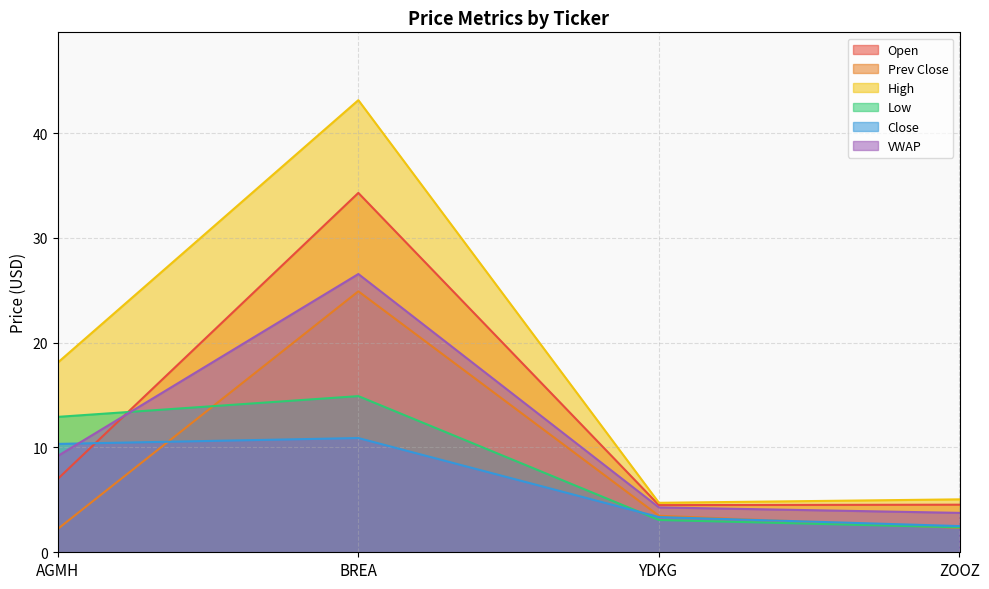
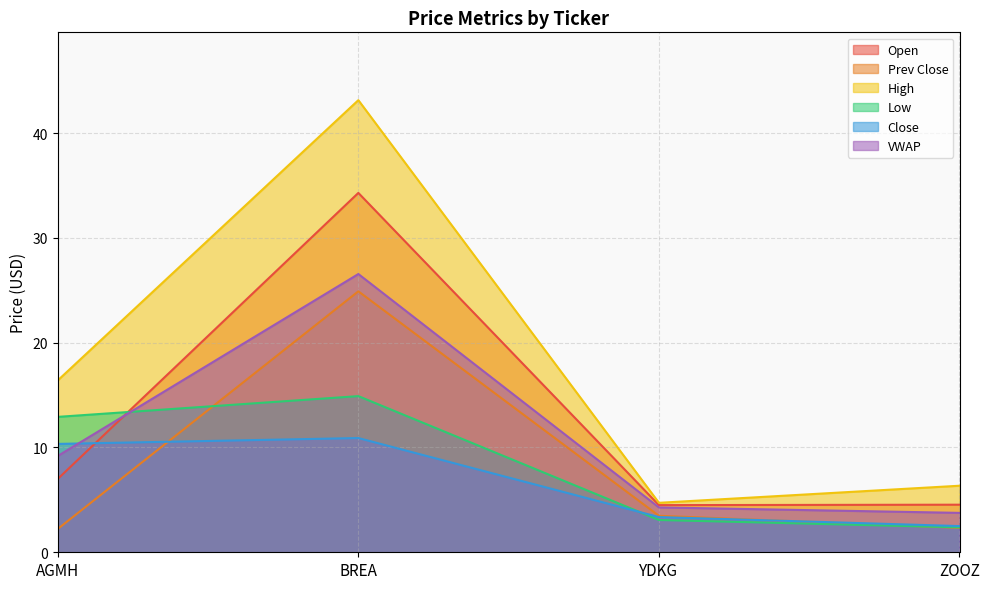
High, AGMH: 18.1 -> 16.4
High, ZOOZ: 5.1 -> 6.4
